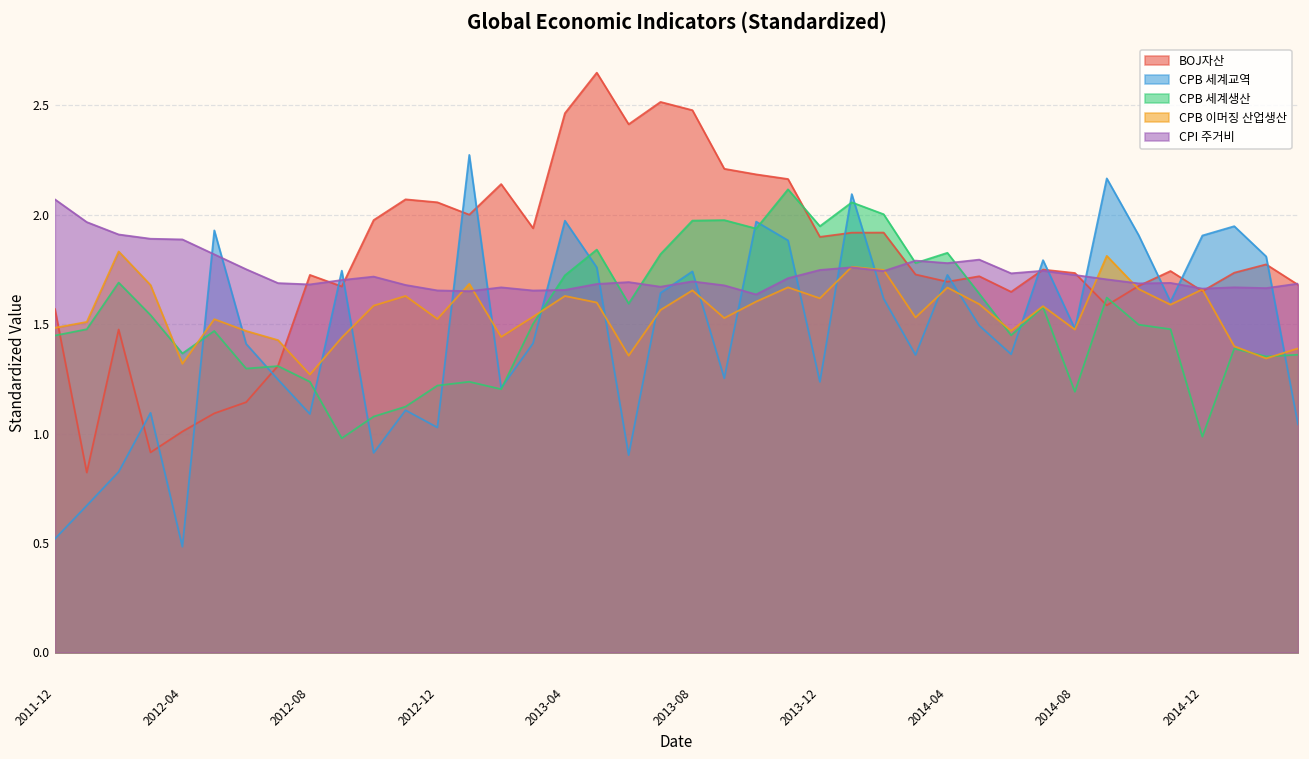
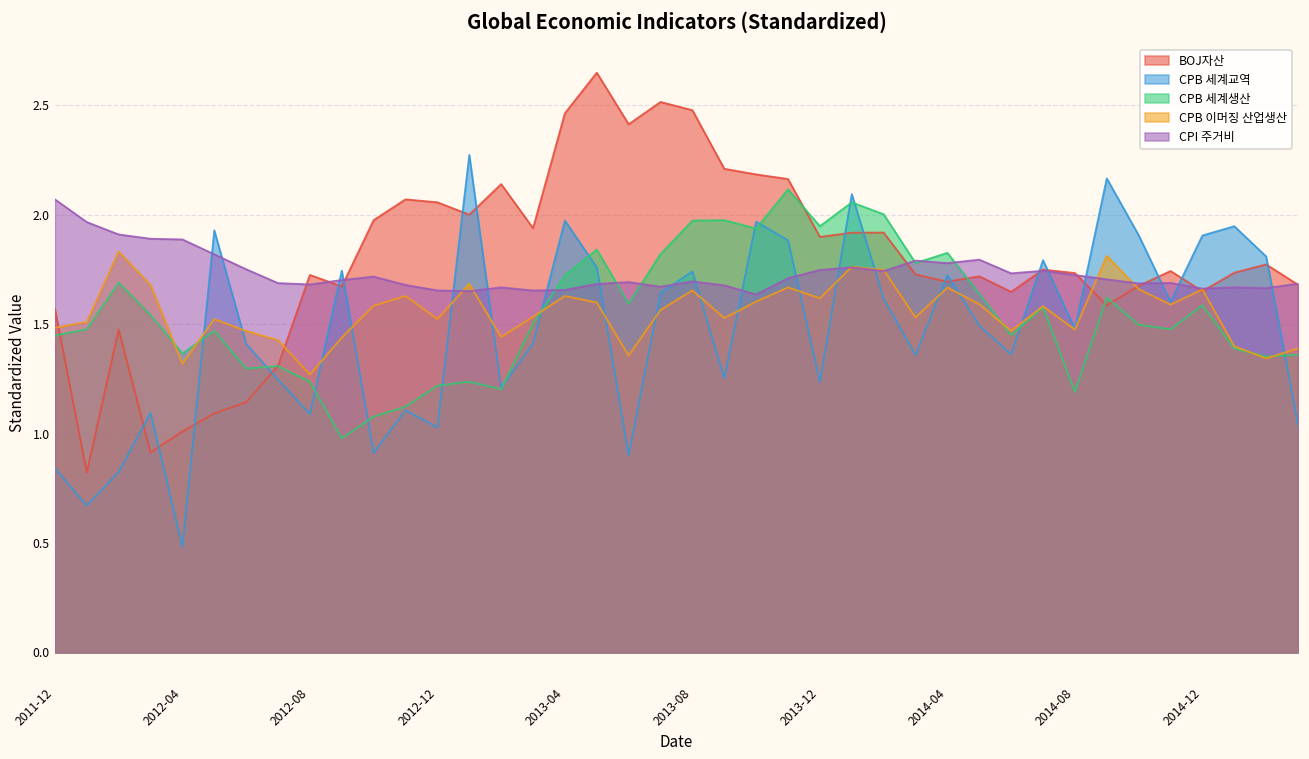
CPB 세계교역, 2011-12: 0.52 -> 0.84
CPB 세계생산, 2014-12: 0.99 -> 1.59
